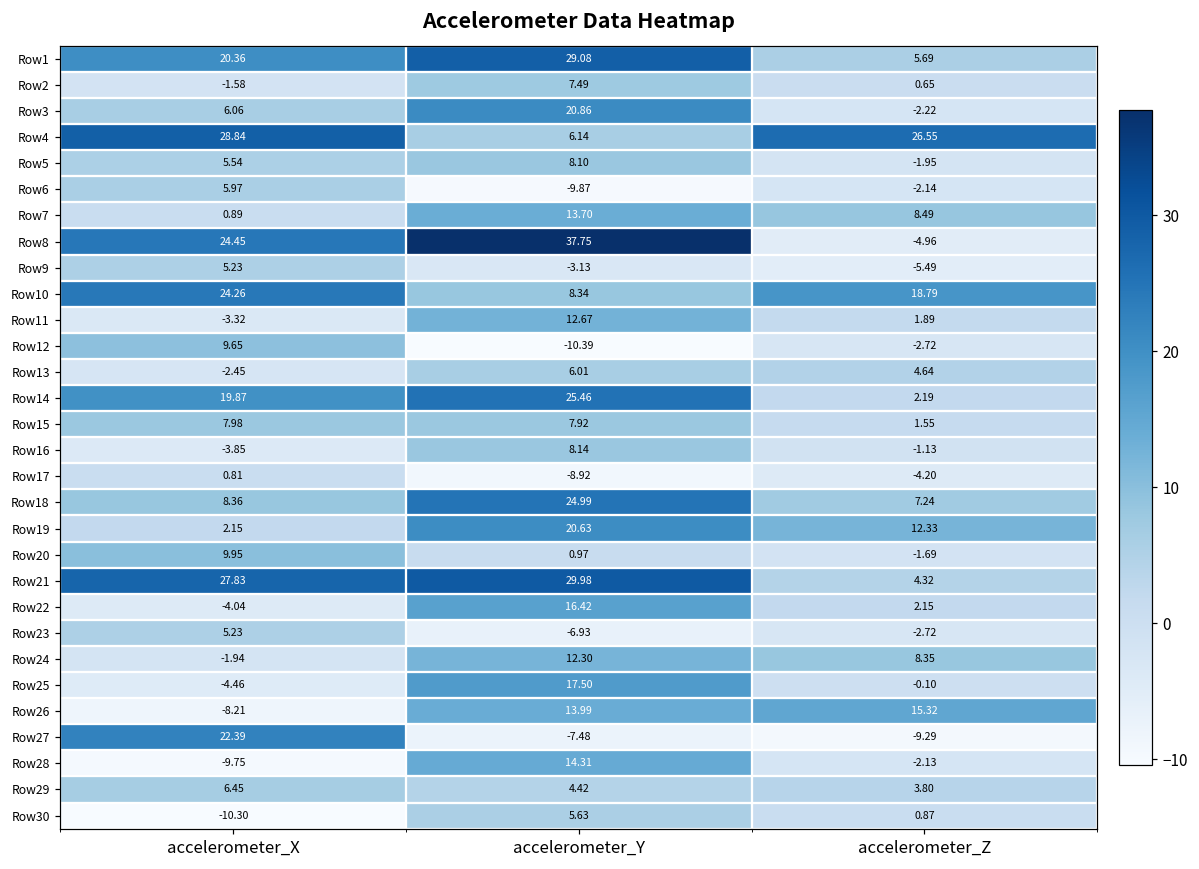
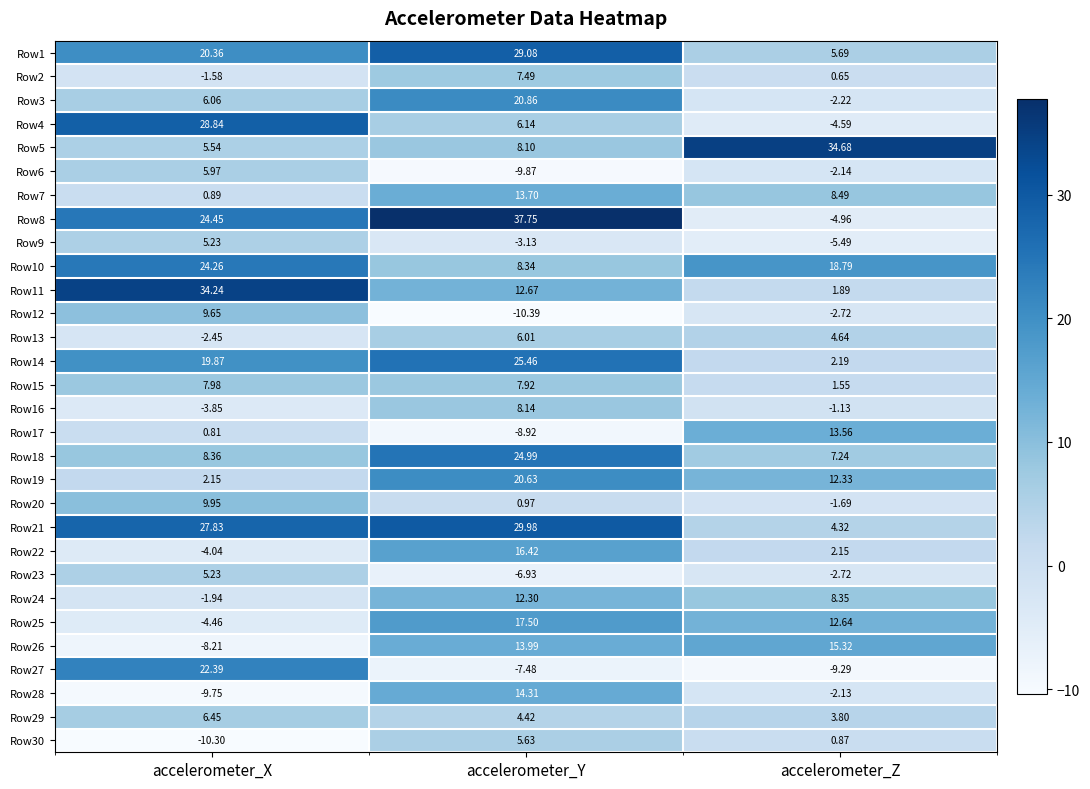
Row4, accelerometer_Z: 26.55 -> -4.59
Row5, accelerometer_Z: -1.95 -> 34.68
Row11, accelerometer_X: -3.32 -> 34.24
Row17, accelerometer_Z: -4.20 -> 13.56
Row25, accelerometer_Z: -0.10 -> 12.64
